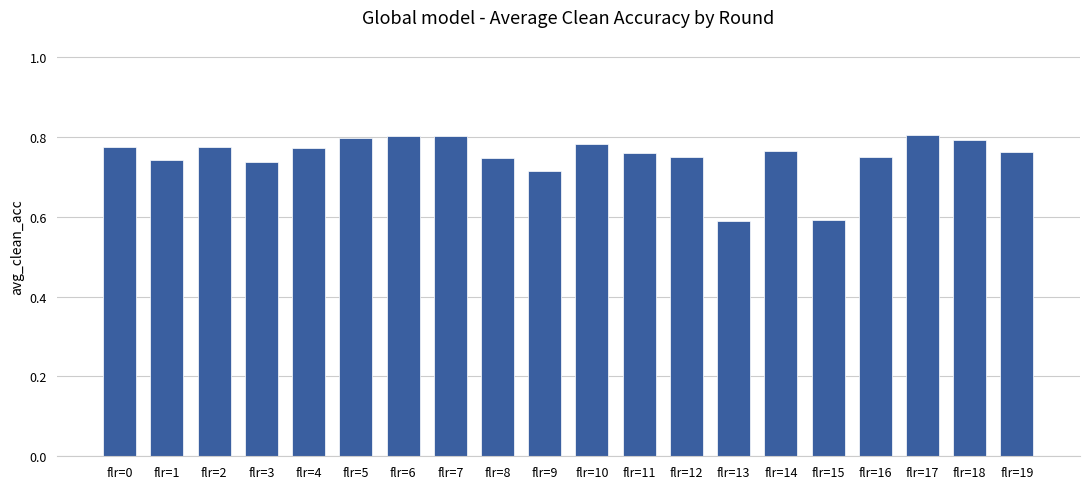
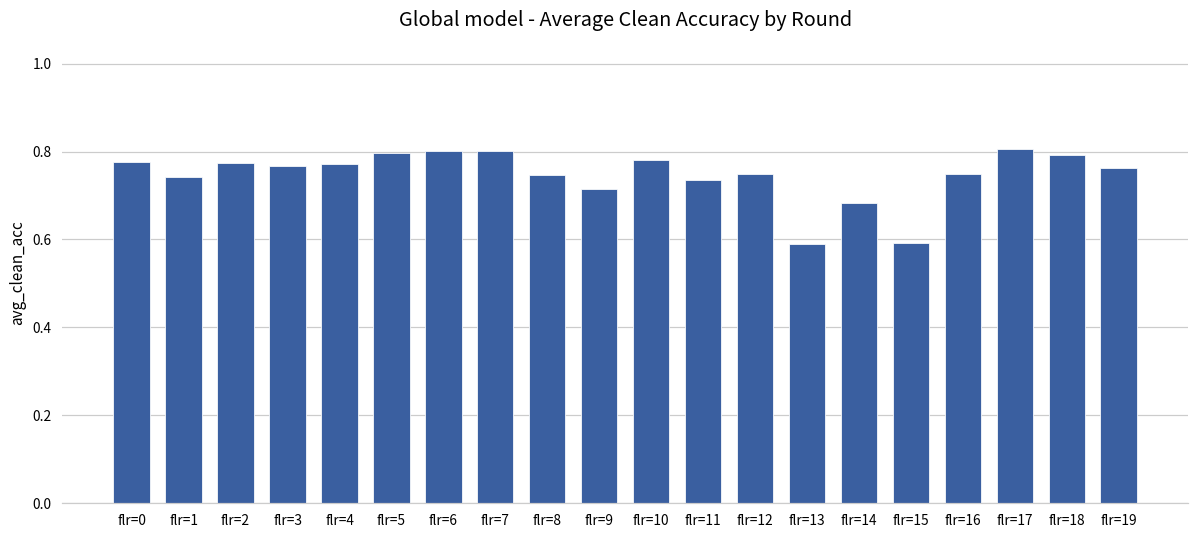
flr=3: 0.74 -> 0.77
flr=11: 0.76 -> 0.74
flr=14: 0.77 -> 0.68
